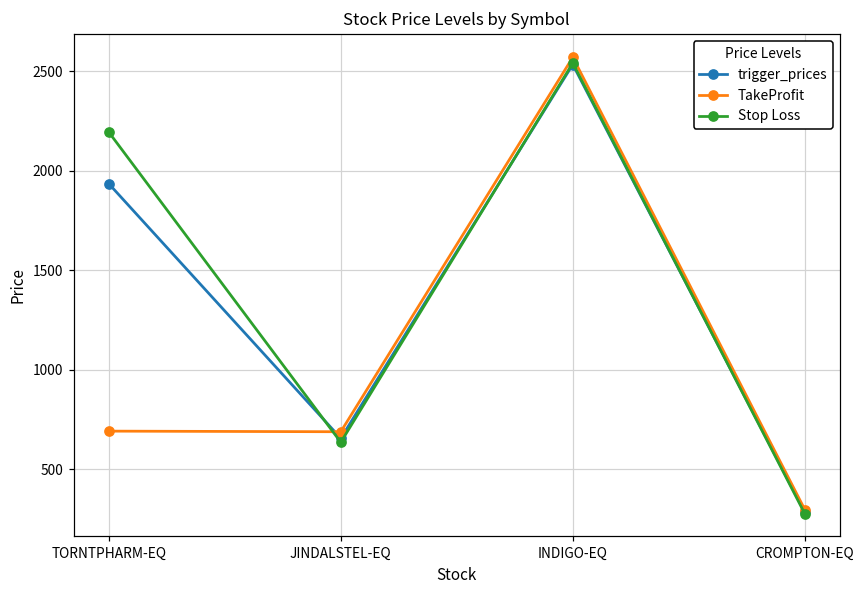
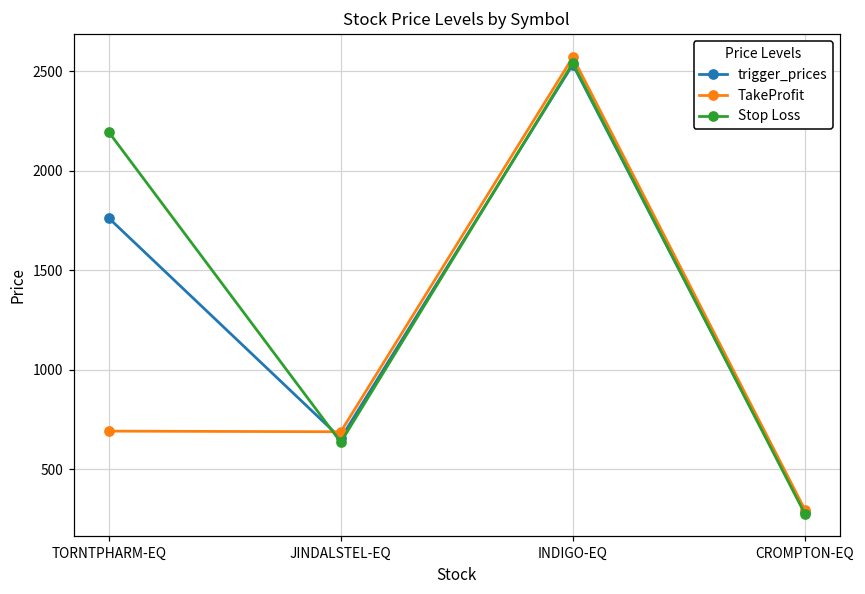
trigger_prices, TORNTPHARM-EQ: 1930 -> 1760
